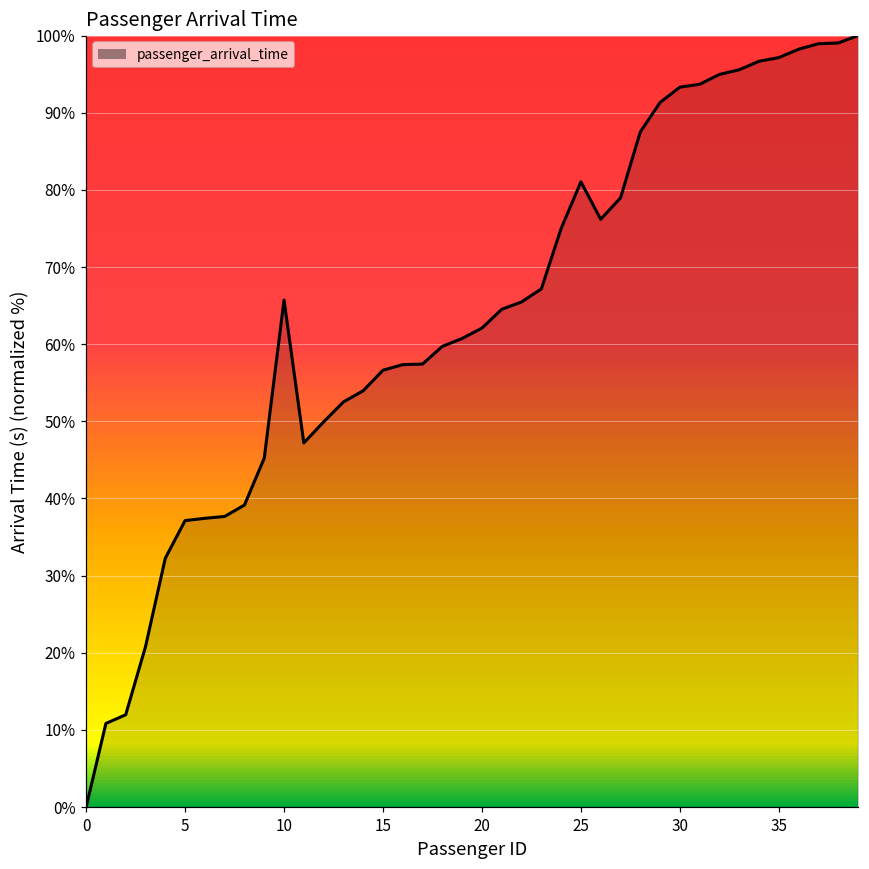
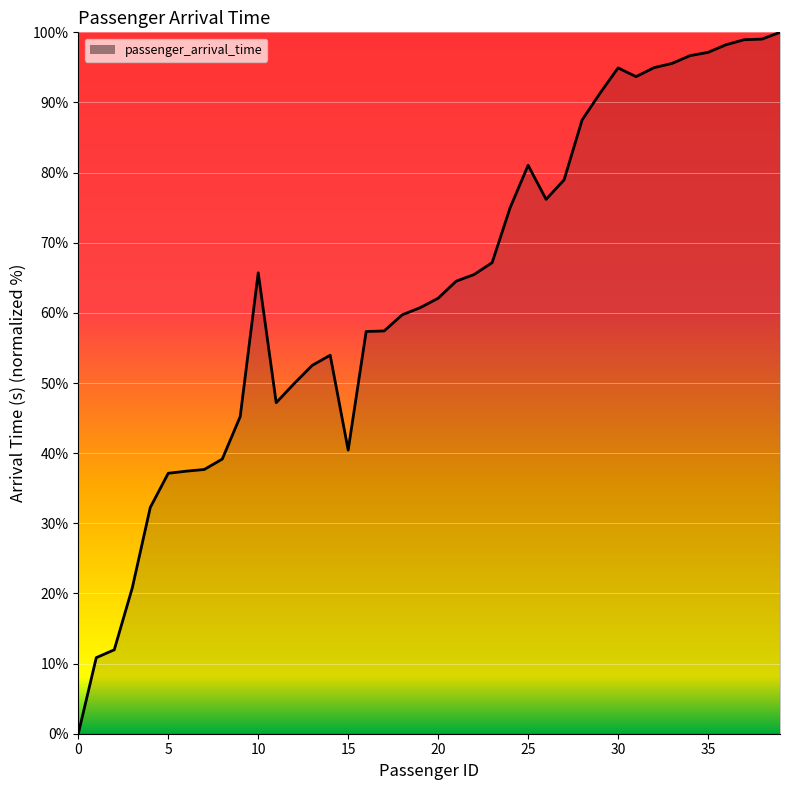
15: 57% -> 40%
30: 93% -> 95%
